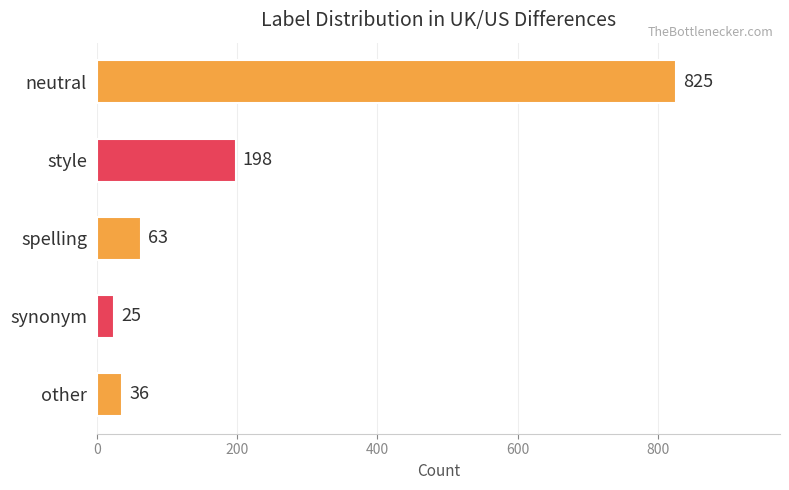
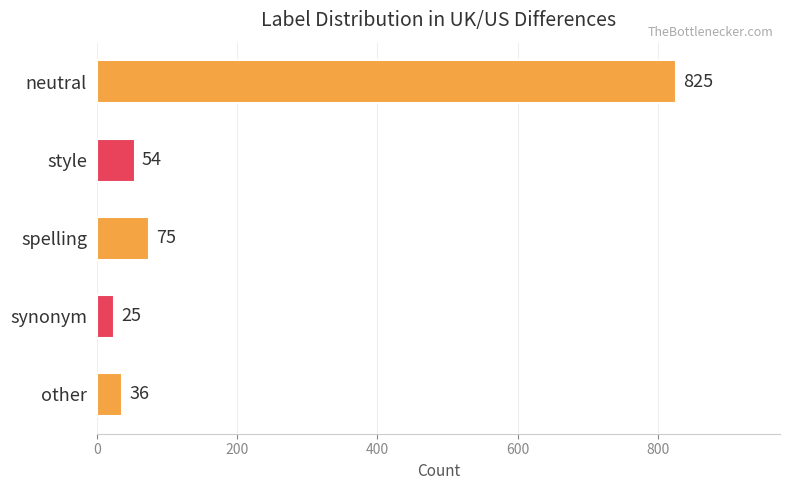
style: 198 -> 54
spelling: 63 -> 75
